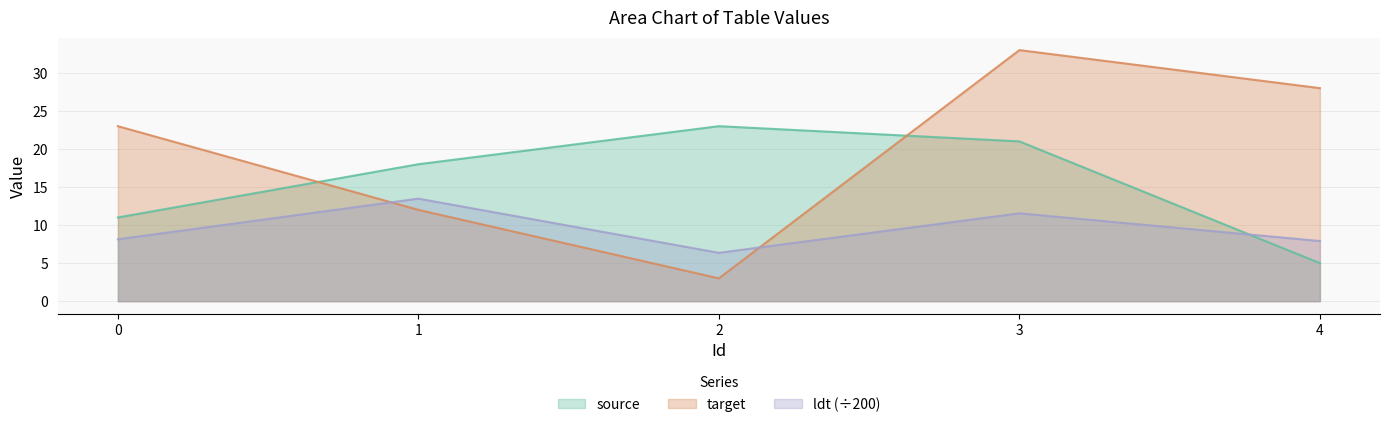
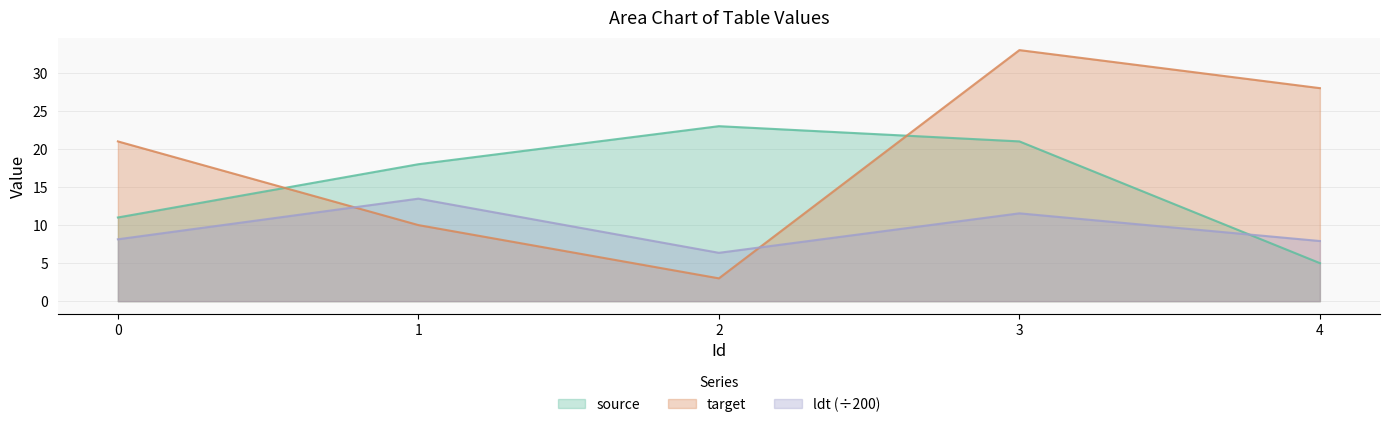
target, 0: 23 -> 21
target, 1: 12 -> 10
